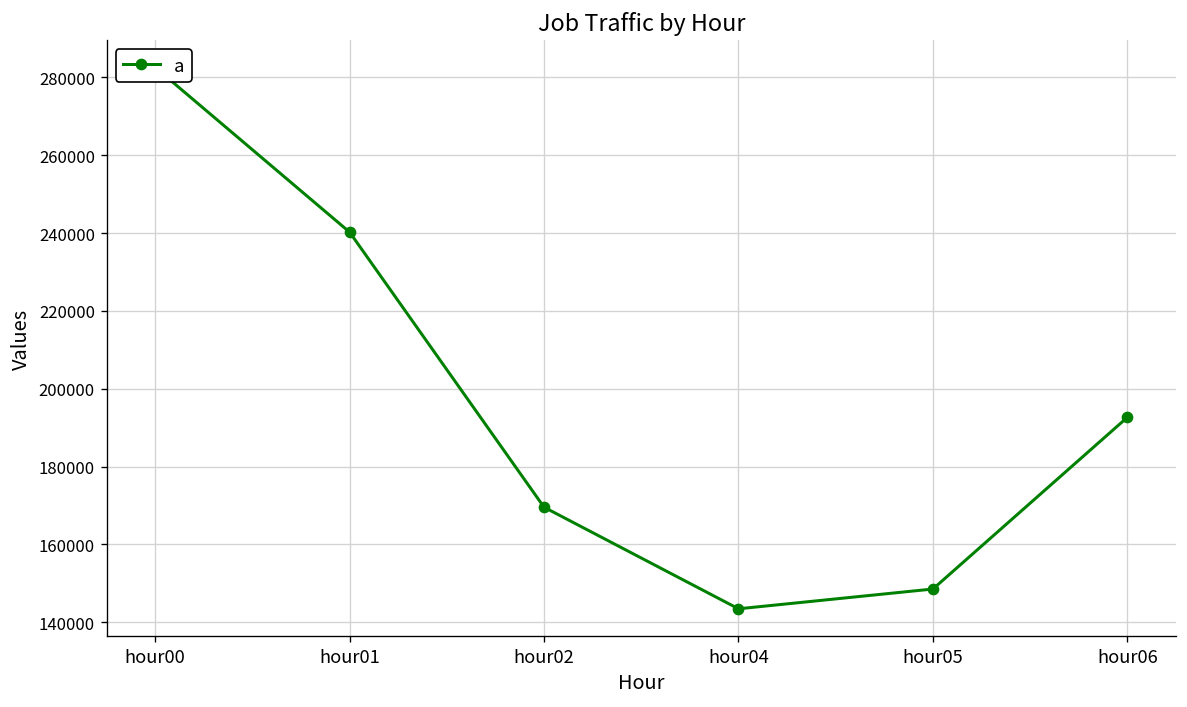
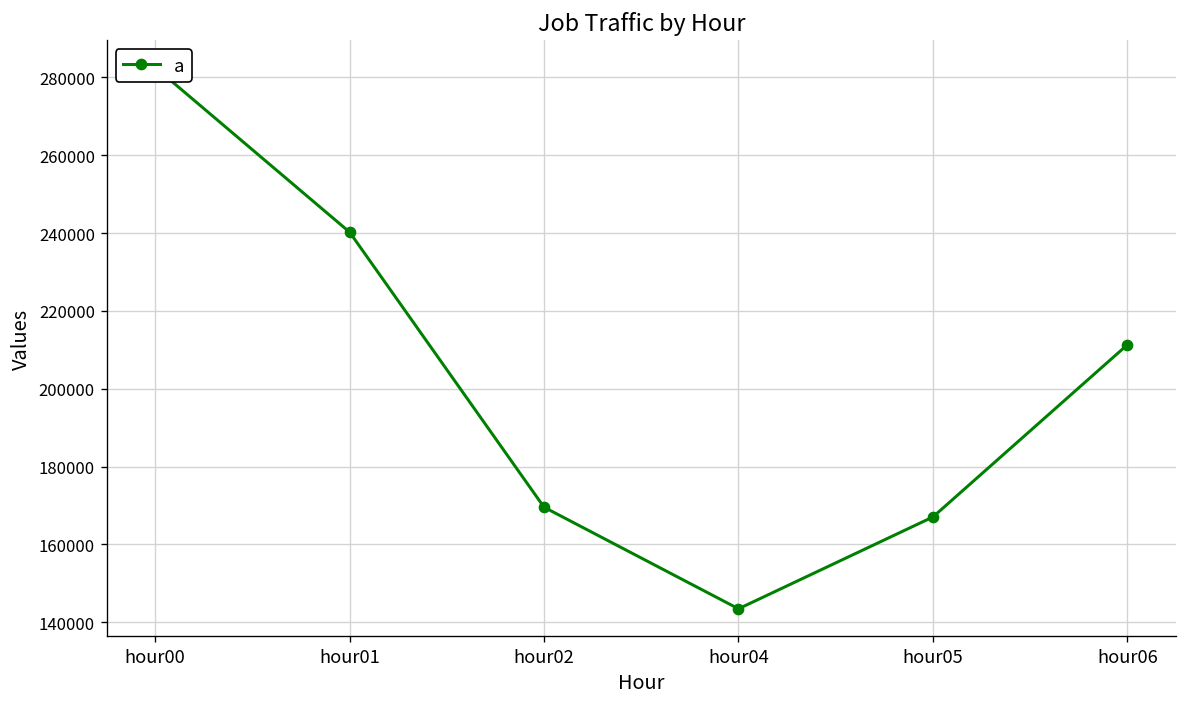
hour05: 149000 -> 167000
hour06: 193000 -> 211000
